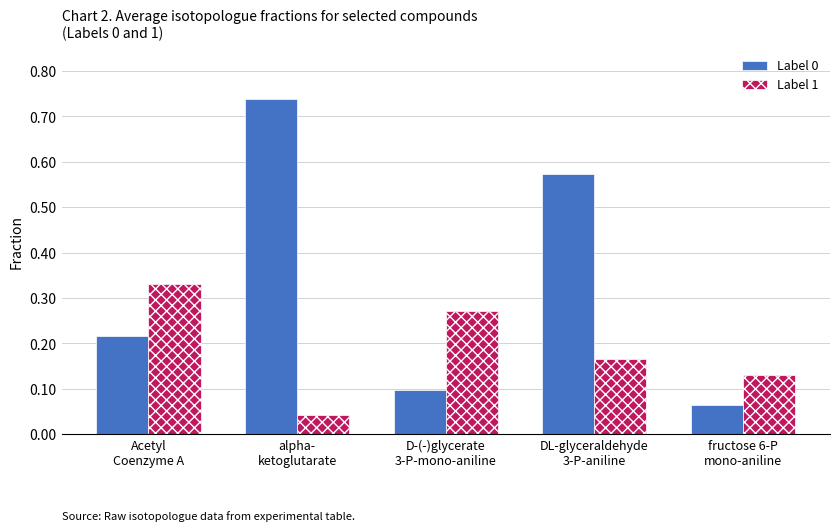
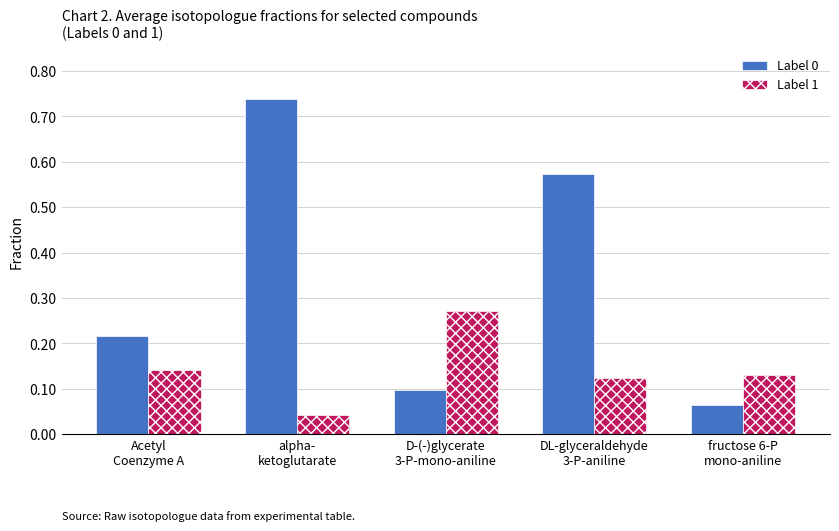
Label 1, Acetyl Coenzyme A: 0.33 -> 0.14
Label 1, DL-glyceraldehyde 3-P-aniline: 0.16 -> 0.12
